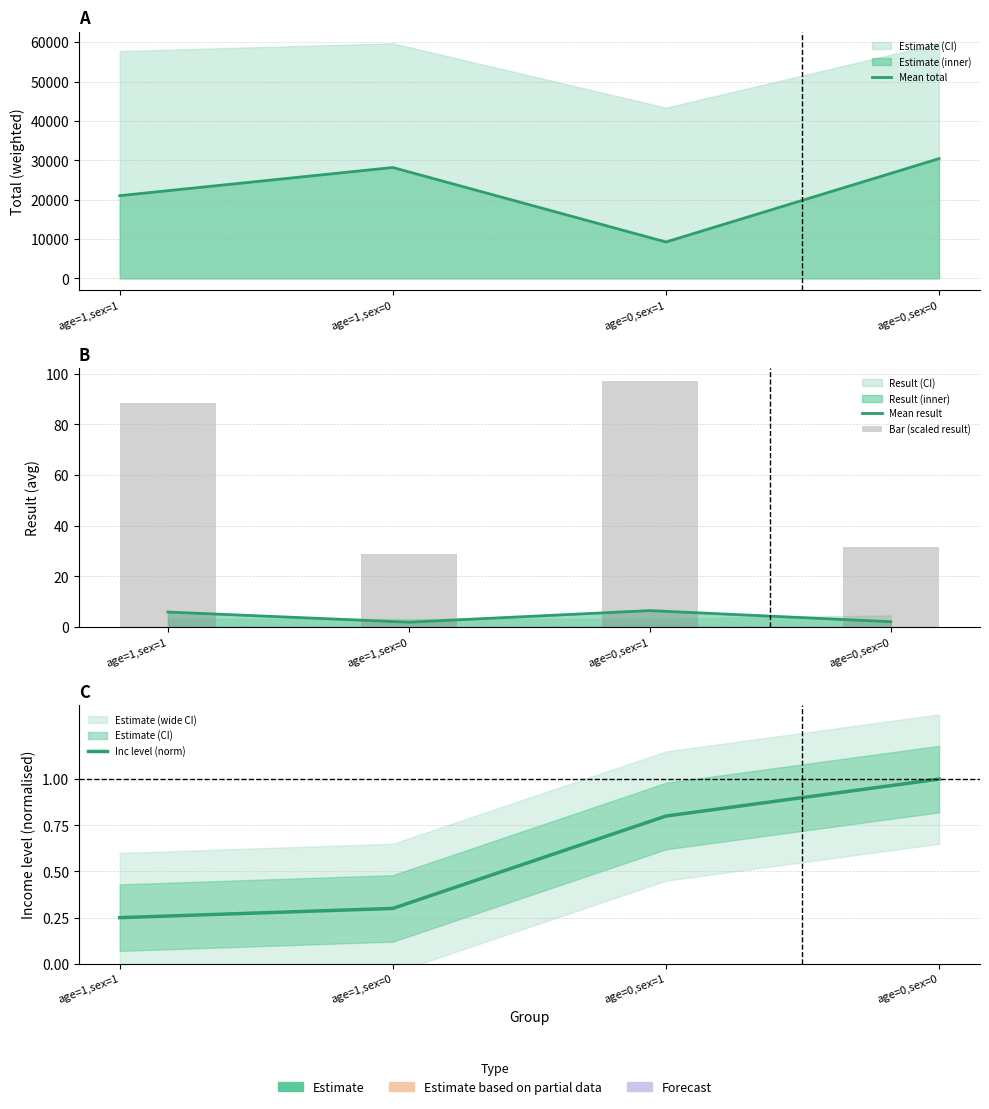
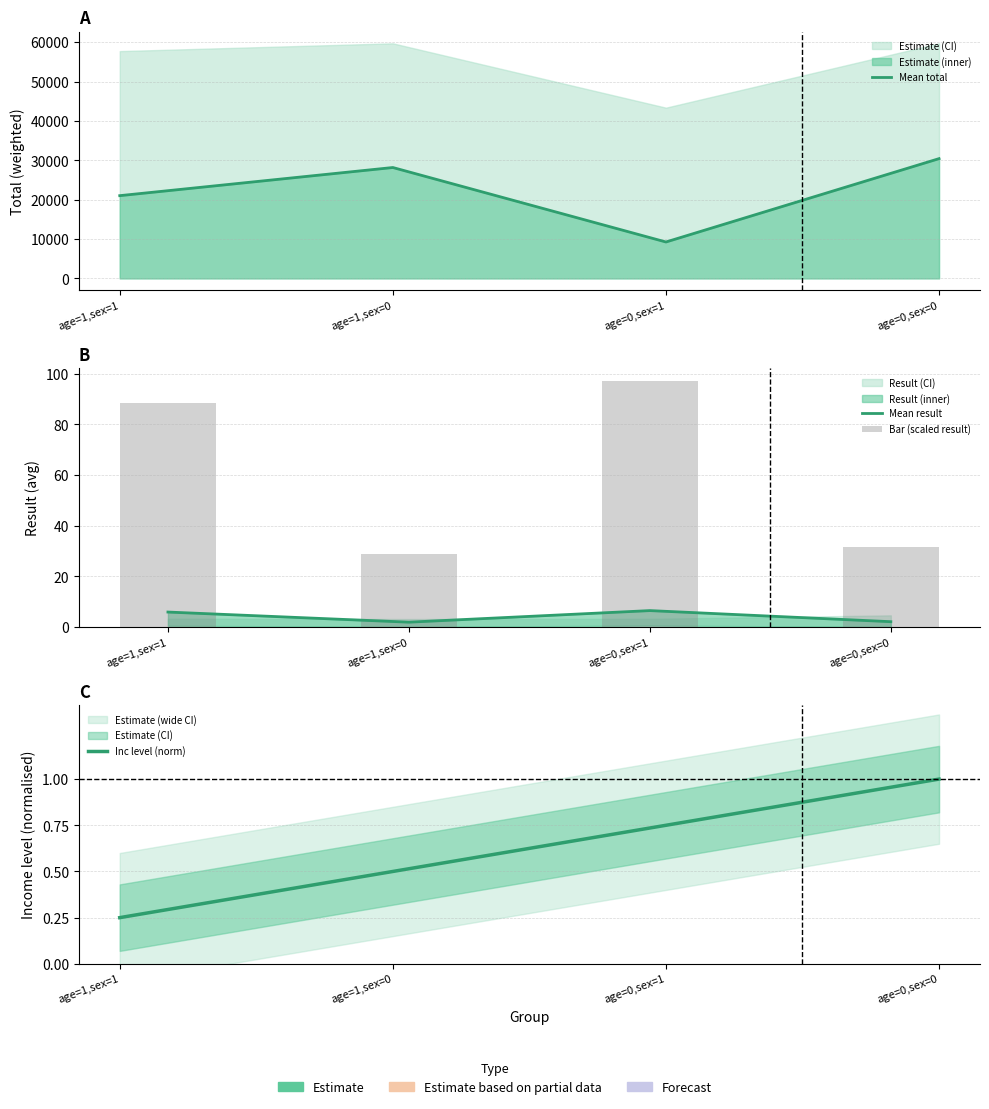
C, Inc level (norm), age=1,sex=0: 0.30 -> 0.50
C, Inc level (norm), age=0,sex=1: 0.80 -> 0.75
